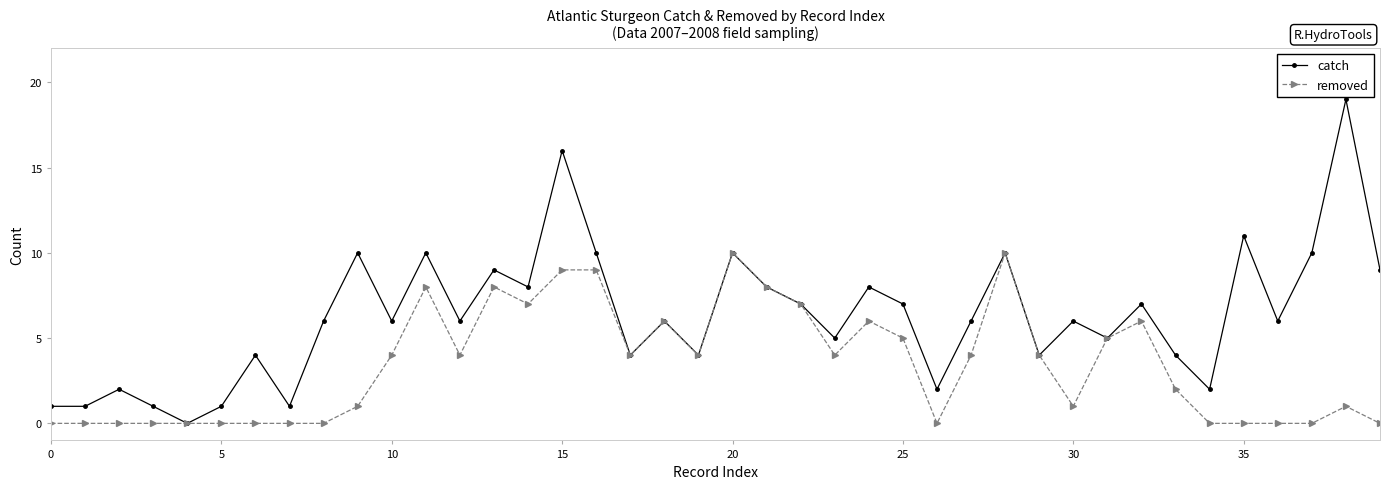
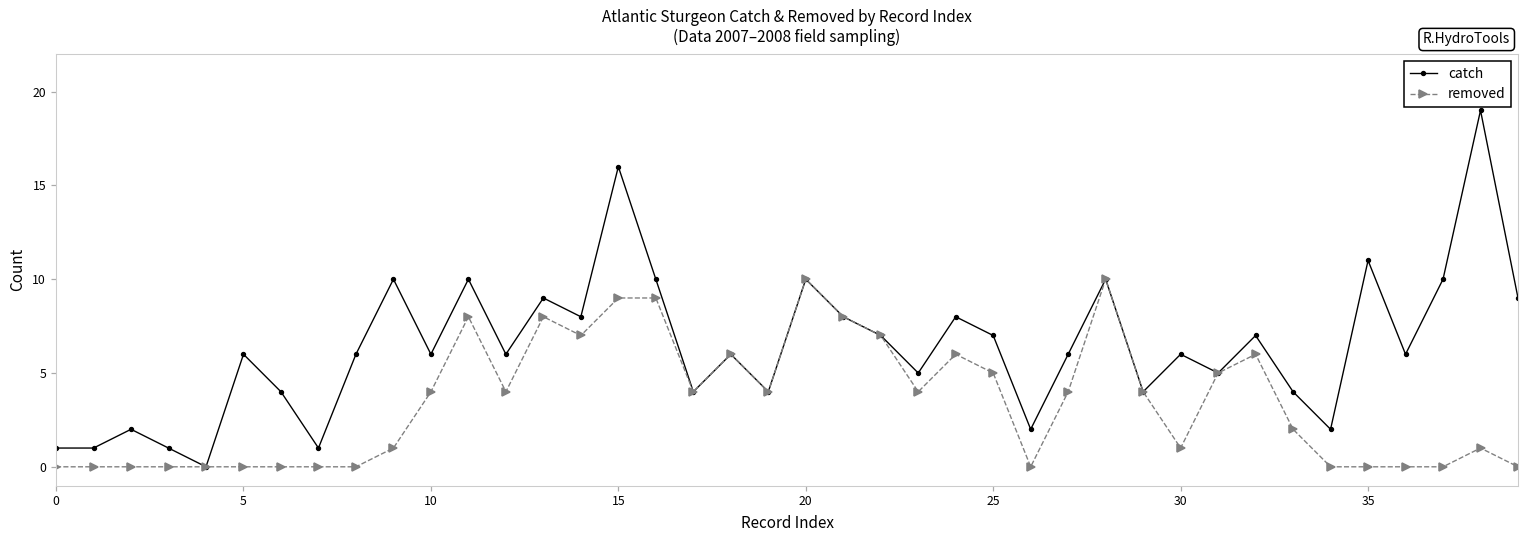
catch, 5: 1 -> 6
